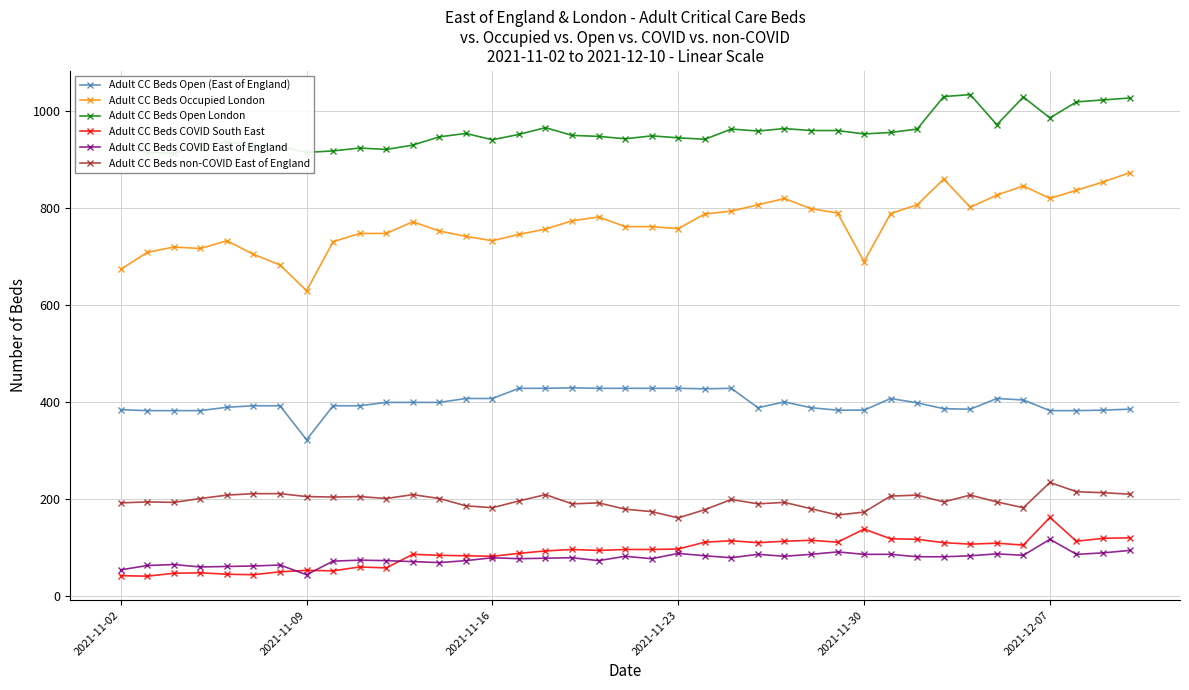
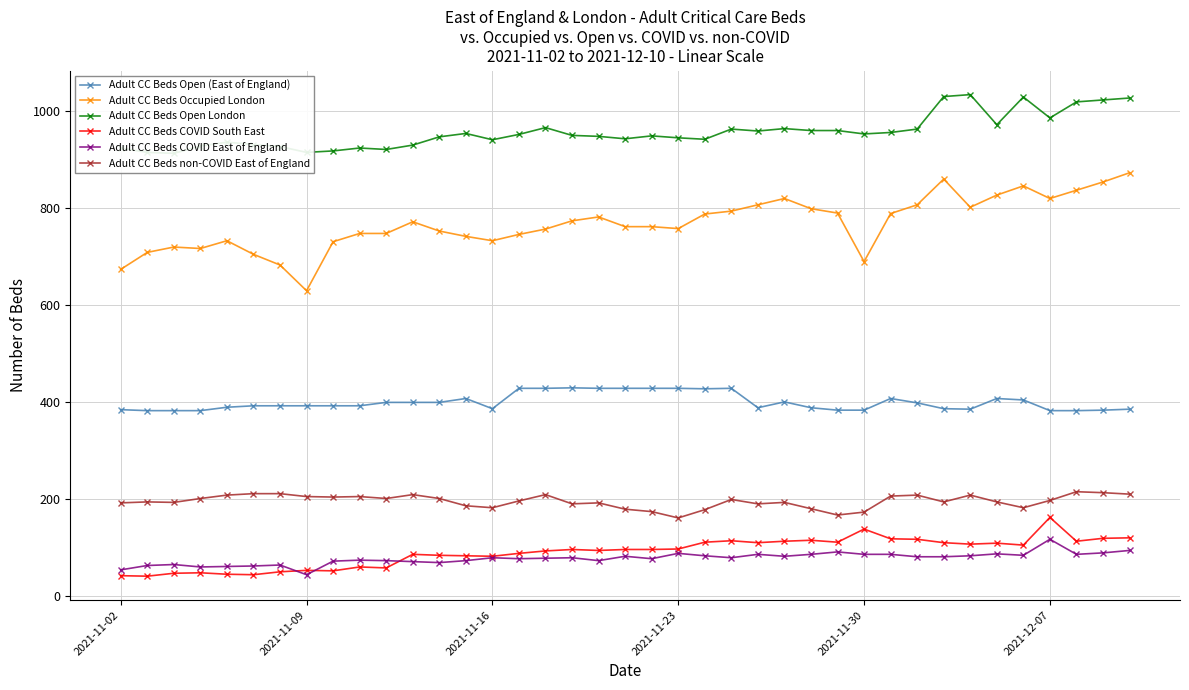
Adult CC Beds Open (East of England), 2021-11-09: 320 -> 390
Adult CC Beds Open (East of England), 2021-11-16: 410 -> 390
Adult CC Beds non-COVID East of England, 2021-12-07: 230 -> 200
